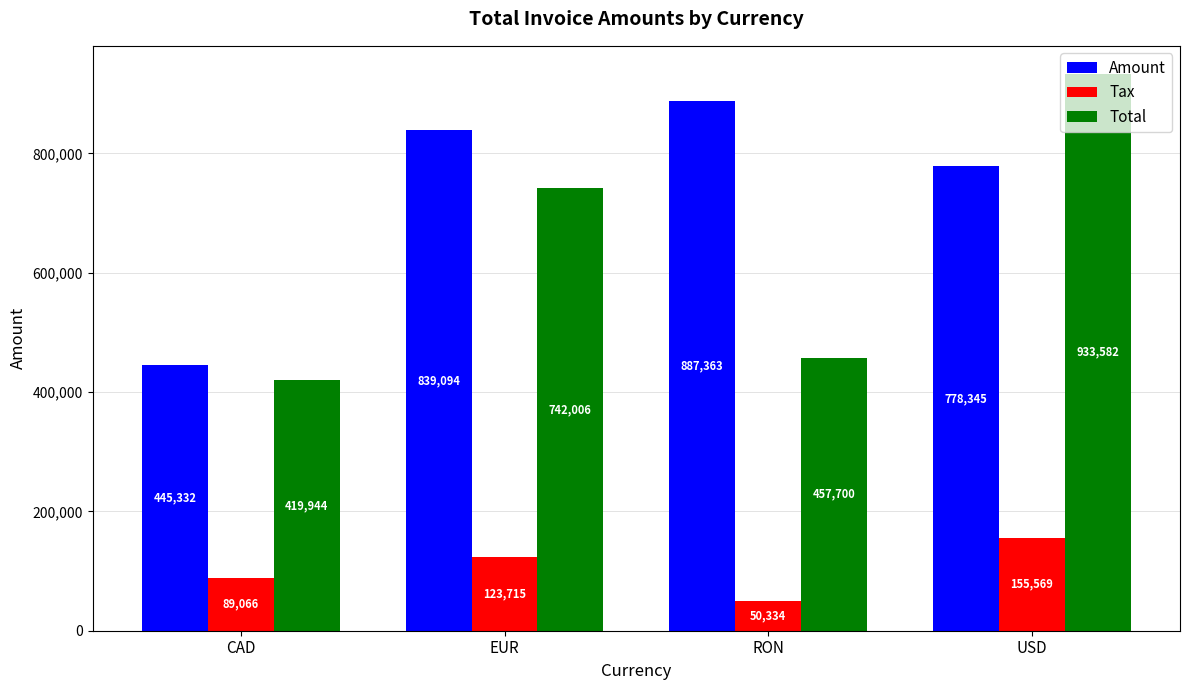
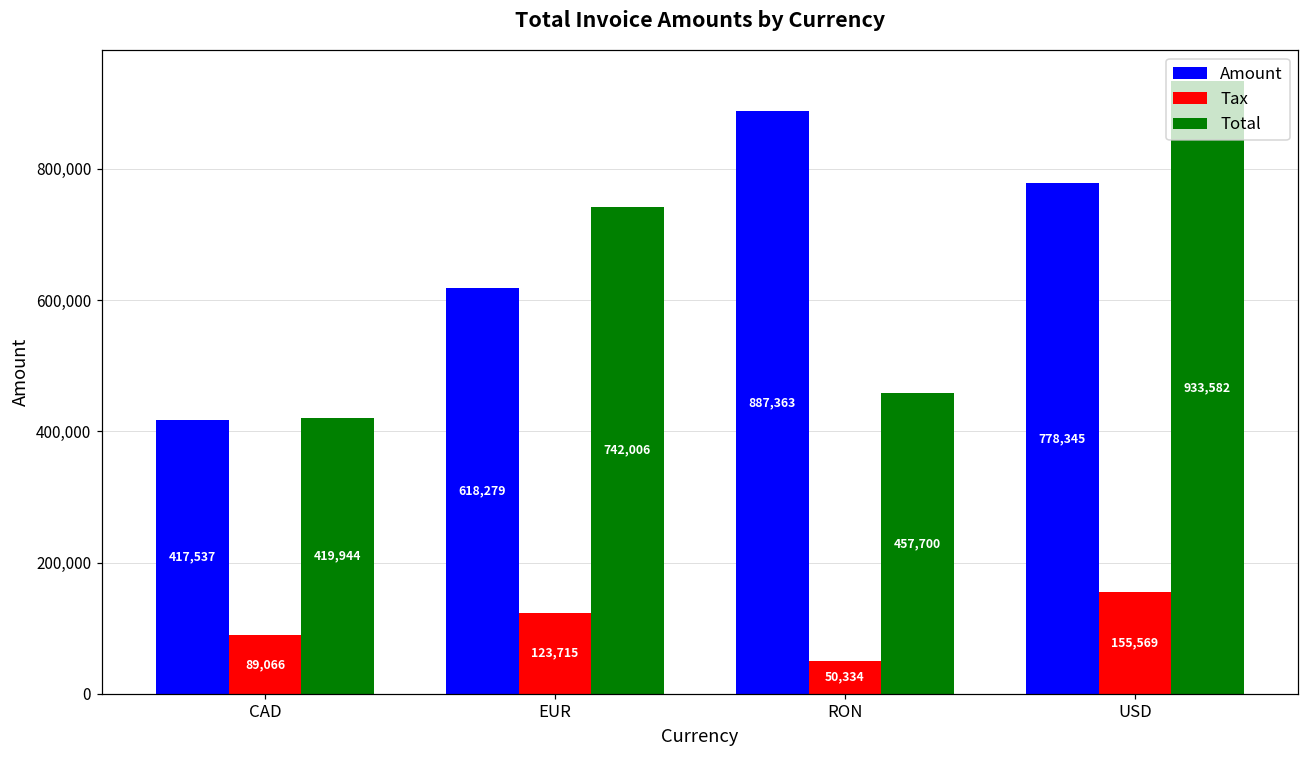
Amount, CAD: 445,332 -> 417,537
Amount, EUR: 839,094 -> 618,279
